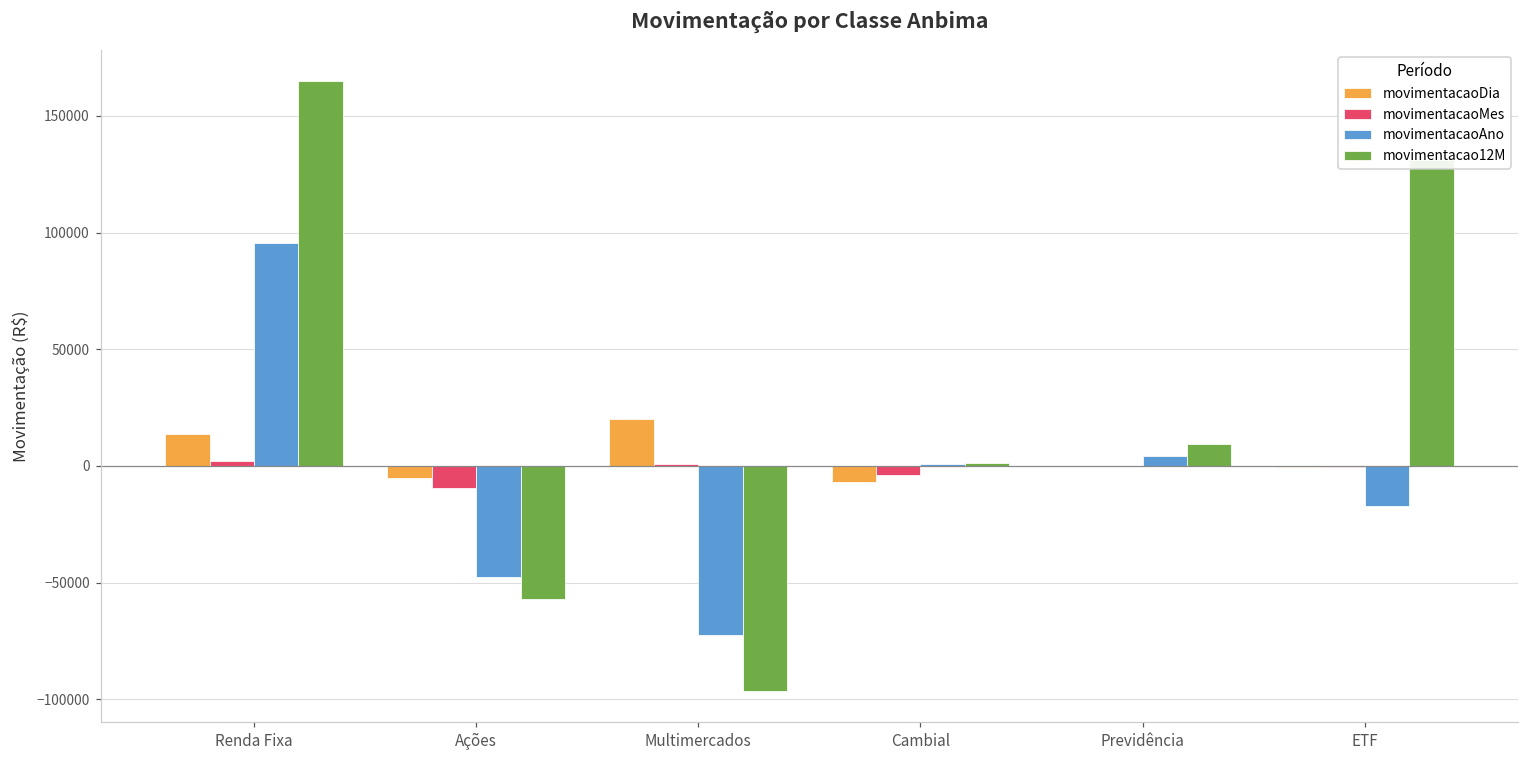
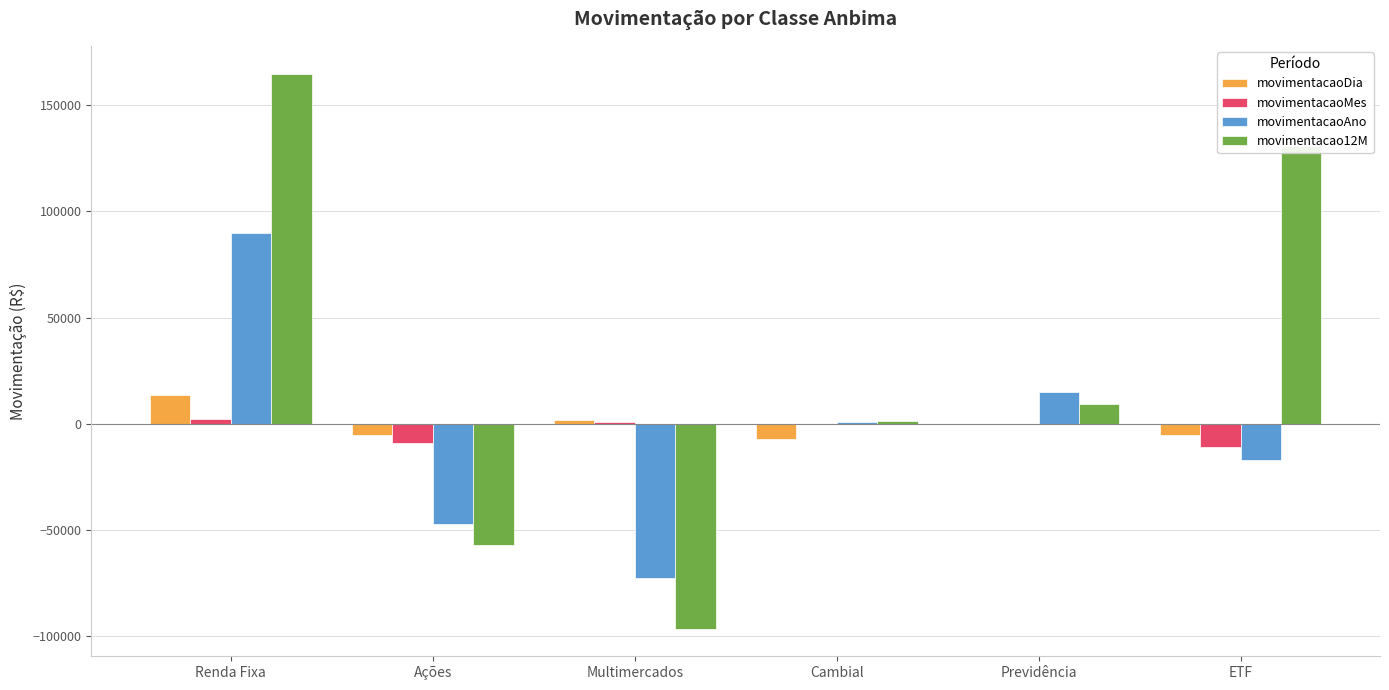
movimentacaoAno, Renda Fixa: 95000 -> 90000
movimentacaoDia, Multimercados: 20000 -> 2000
movimentacaoMes, Cambial: -4000 -> 0
movimentacaoAno, Previdência: 4000 -> 15000
movimentacaoDia, ETF: 0 -> -5000
movimentacaoMes, ETF: 0 -> -11000
